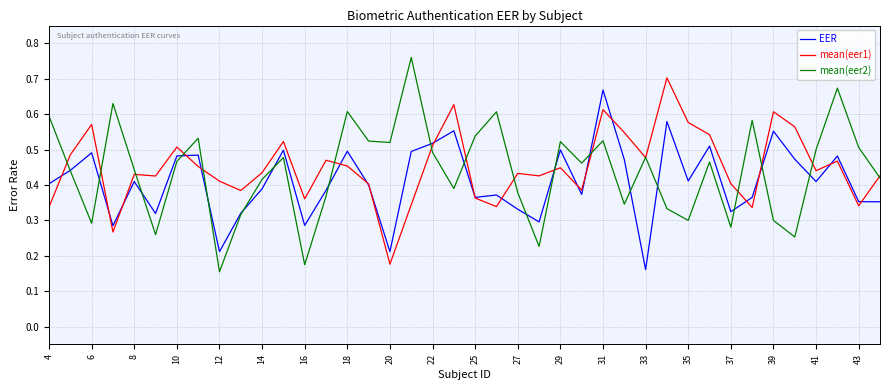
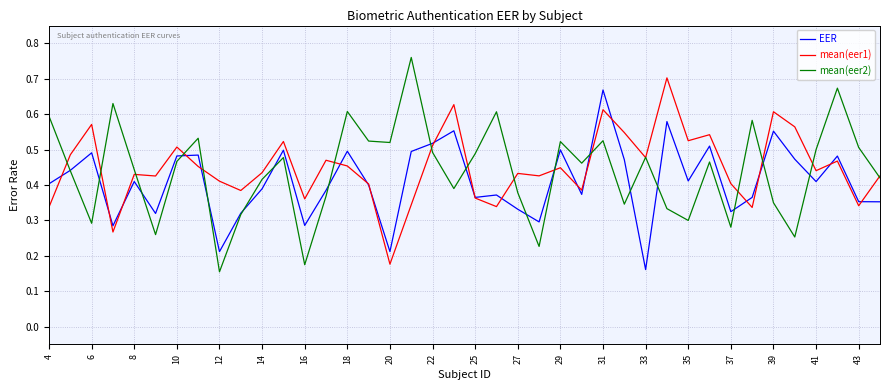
mean(eer2), 25: 0.54 -> 0.49
mean(eer1), 35: 0.58 -> 0.53
mean(eer2), 39: 0.30 -> 0.35
